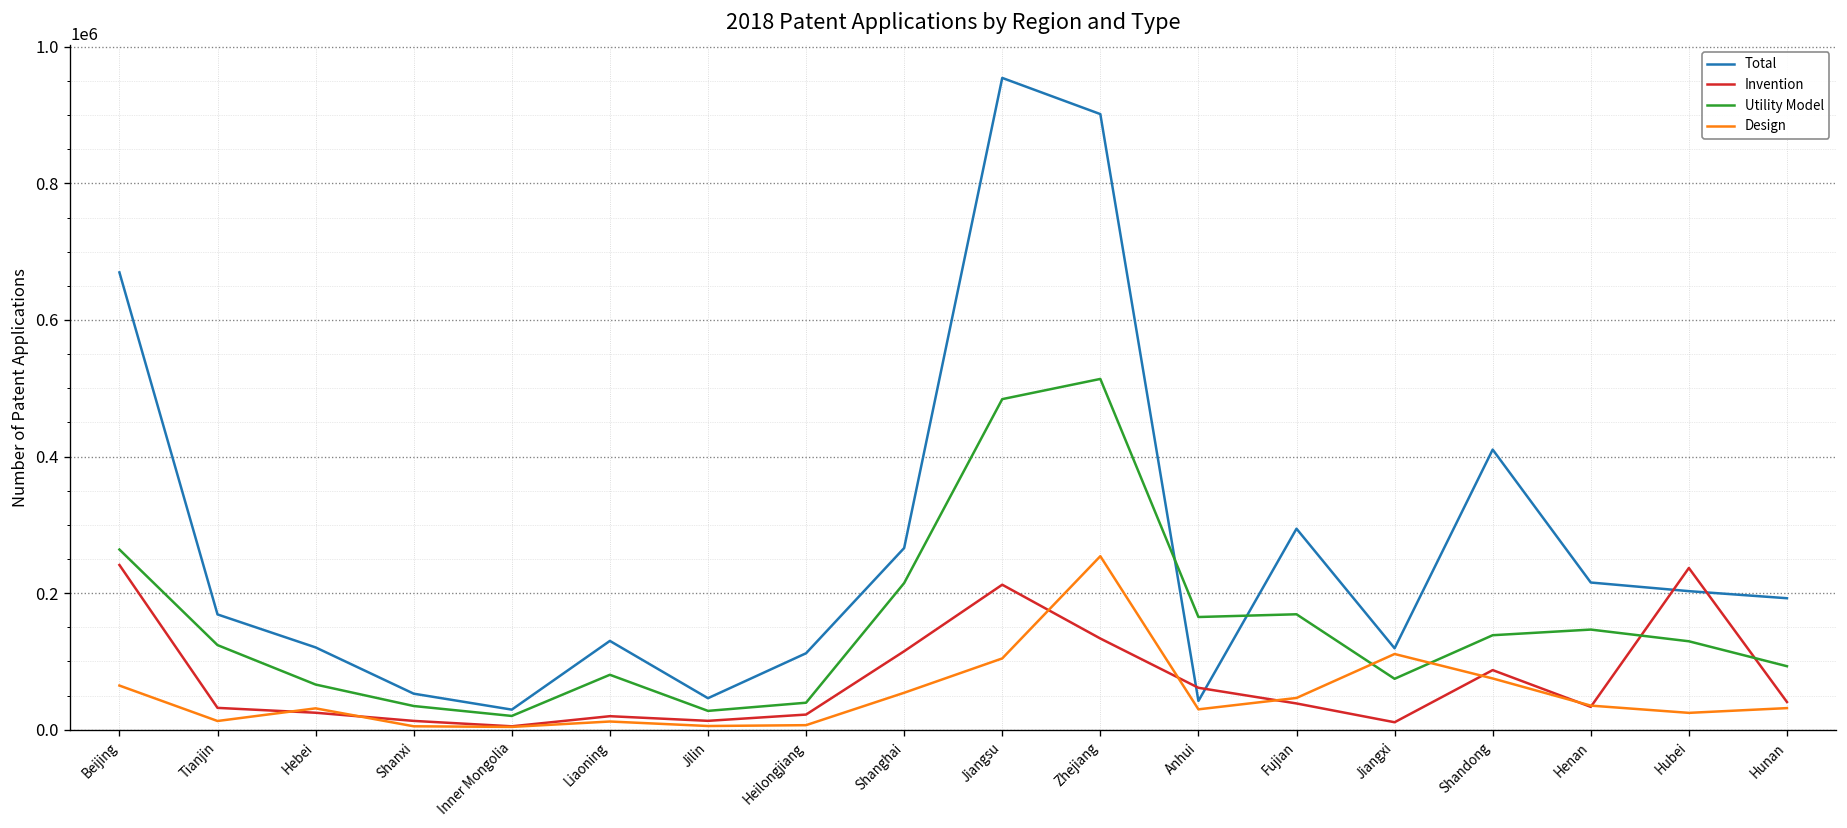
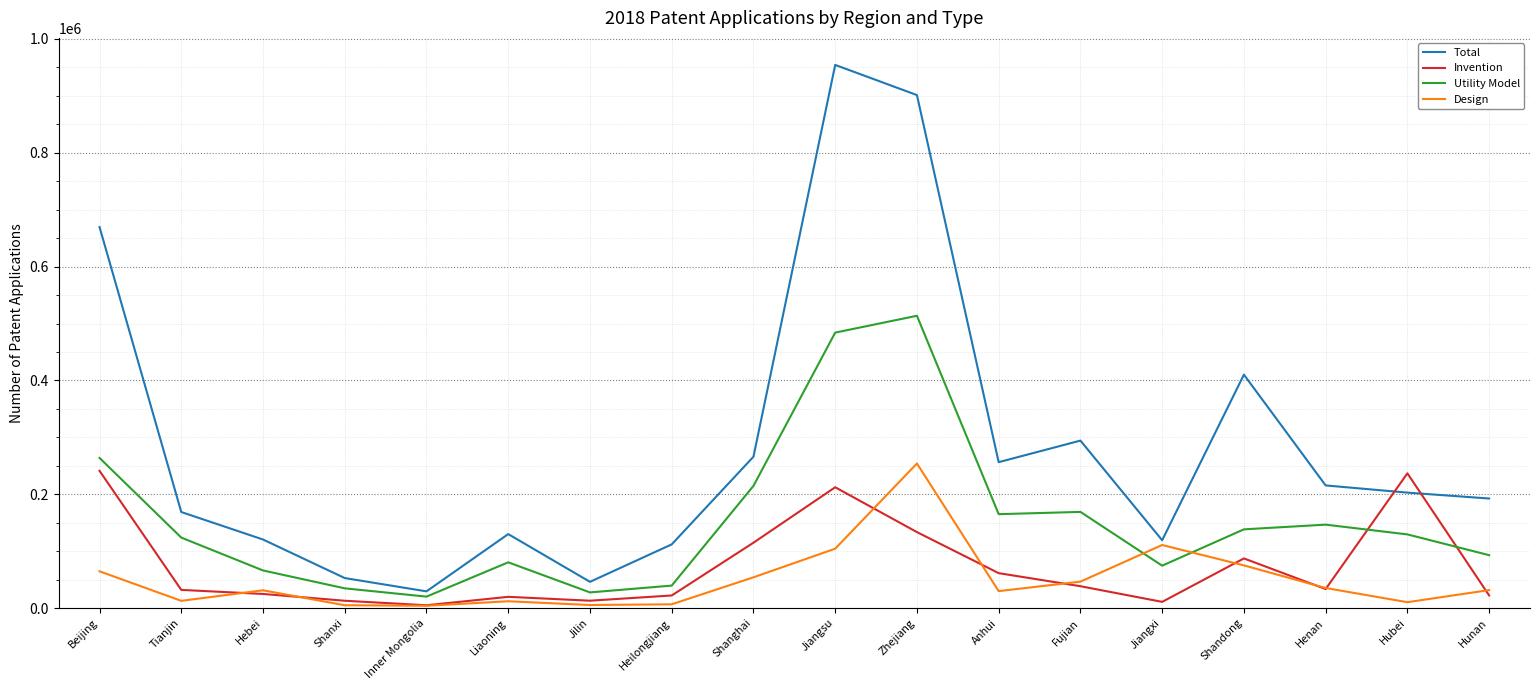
Total, Anhui: 40000 -> 260000
Design, Hubei: 20000 -> 10000
Invention, Hunan: 40000 -> 20000
